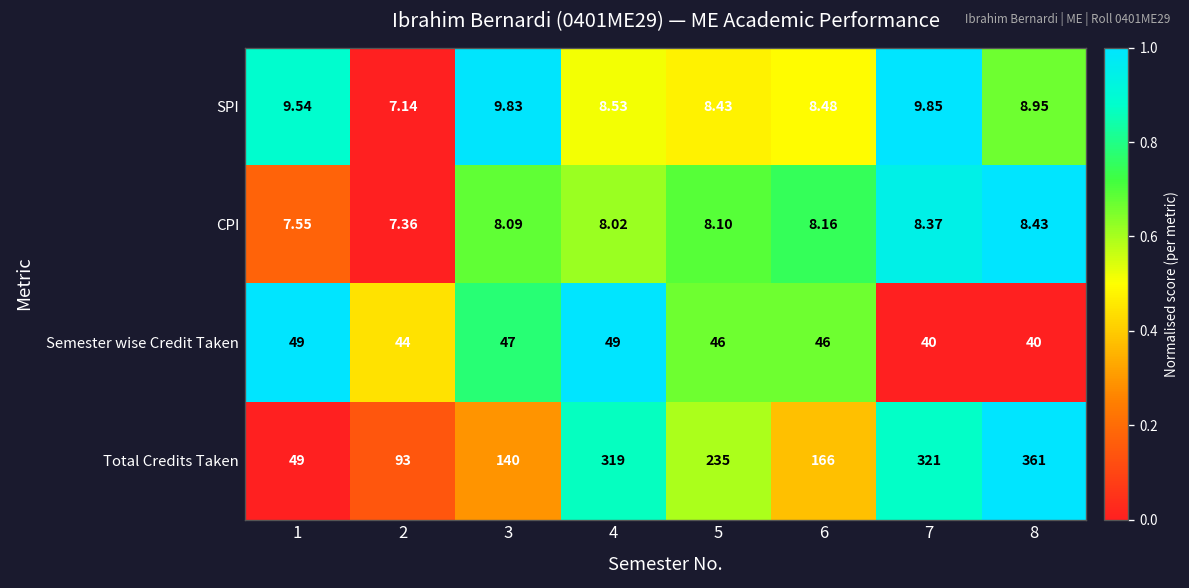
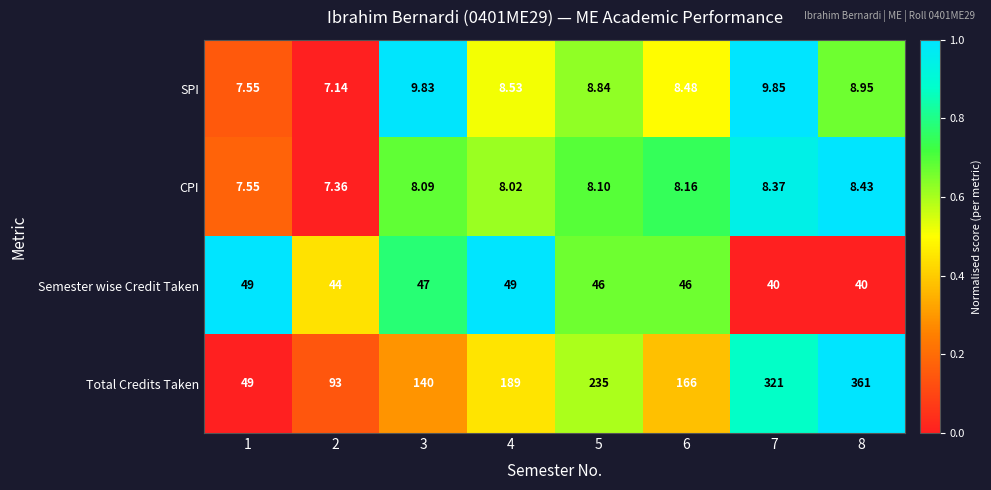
SPI, 1: 9.54 -> 7.55
SPI, 5: 8.43 -> 8.84
Total Credits Taken, 4: 319 -> 189
